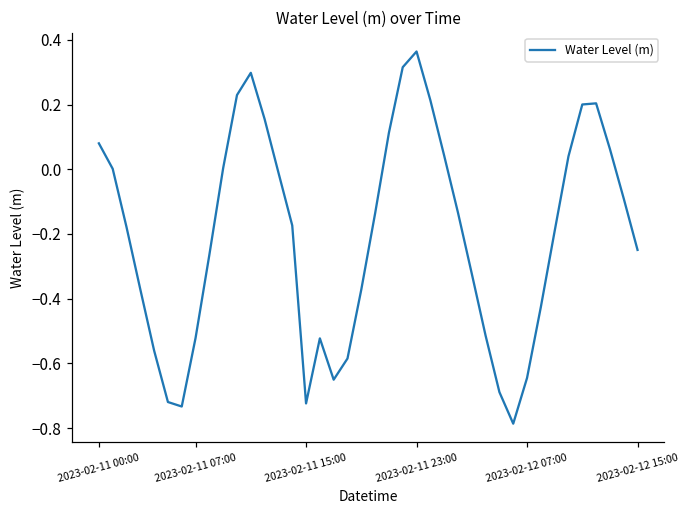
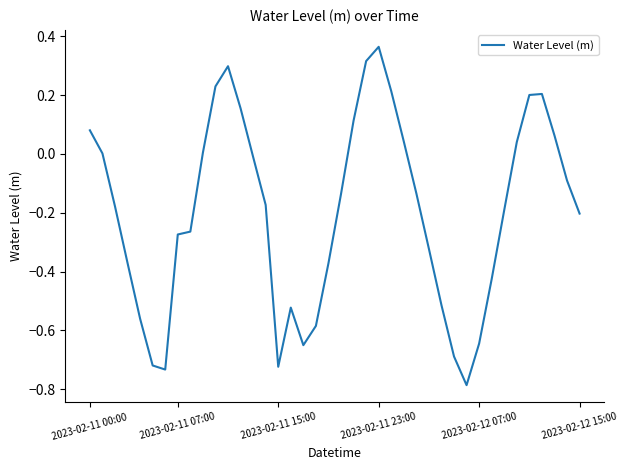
2023-02-11 07:00: -0.52 -> -0.27
2023-02-12 15:00: -0.25 -> -0.20
